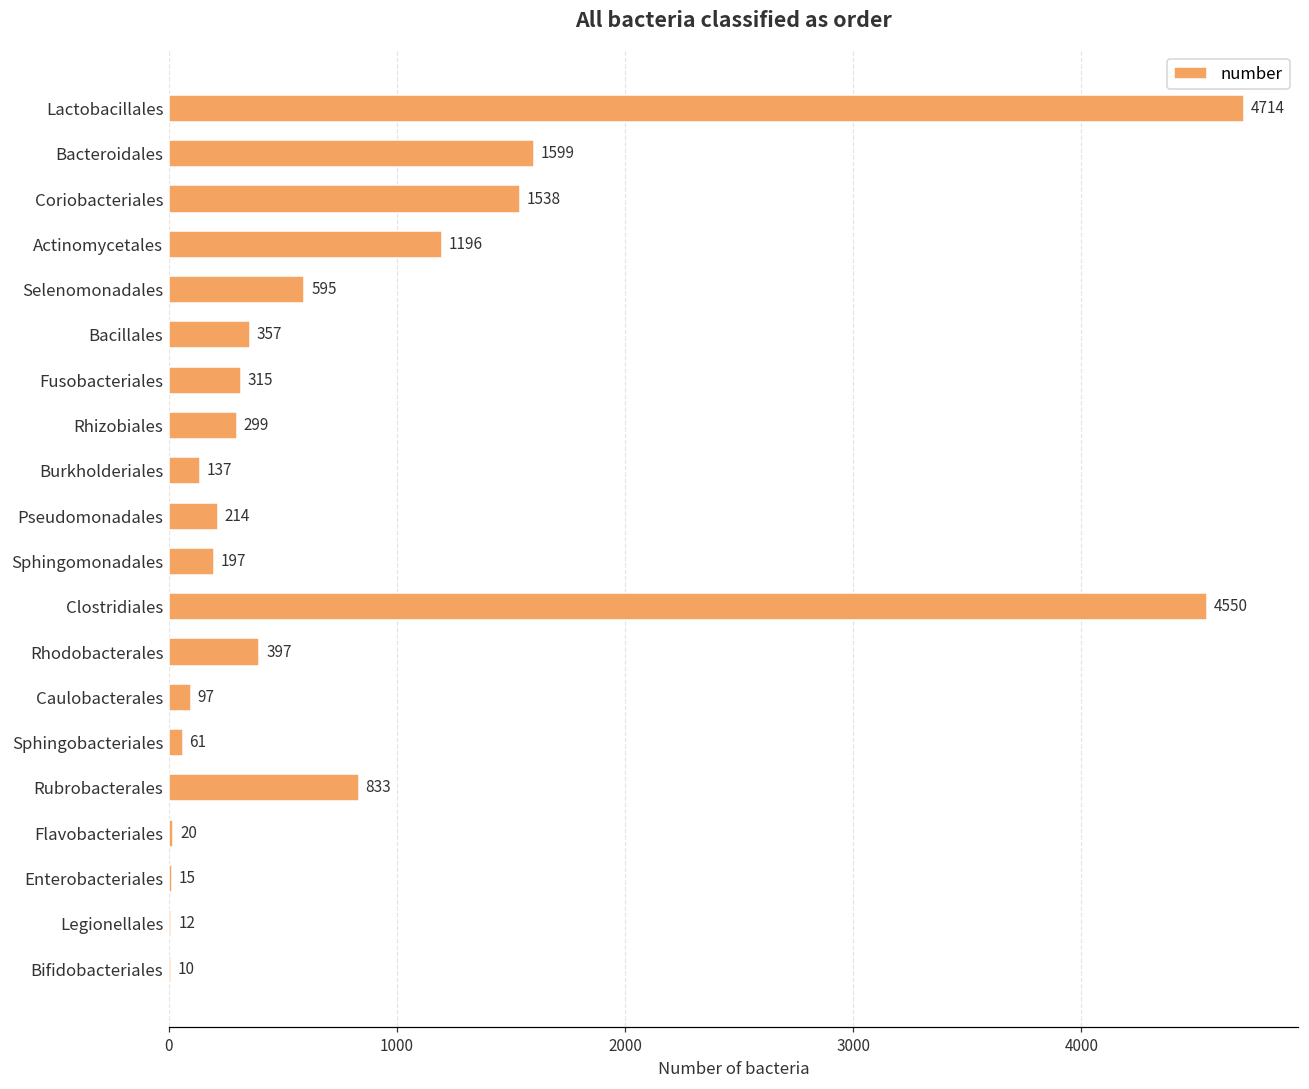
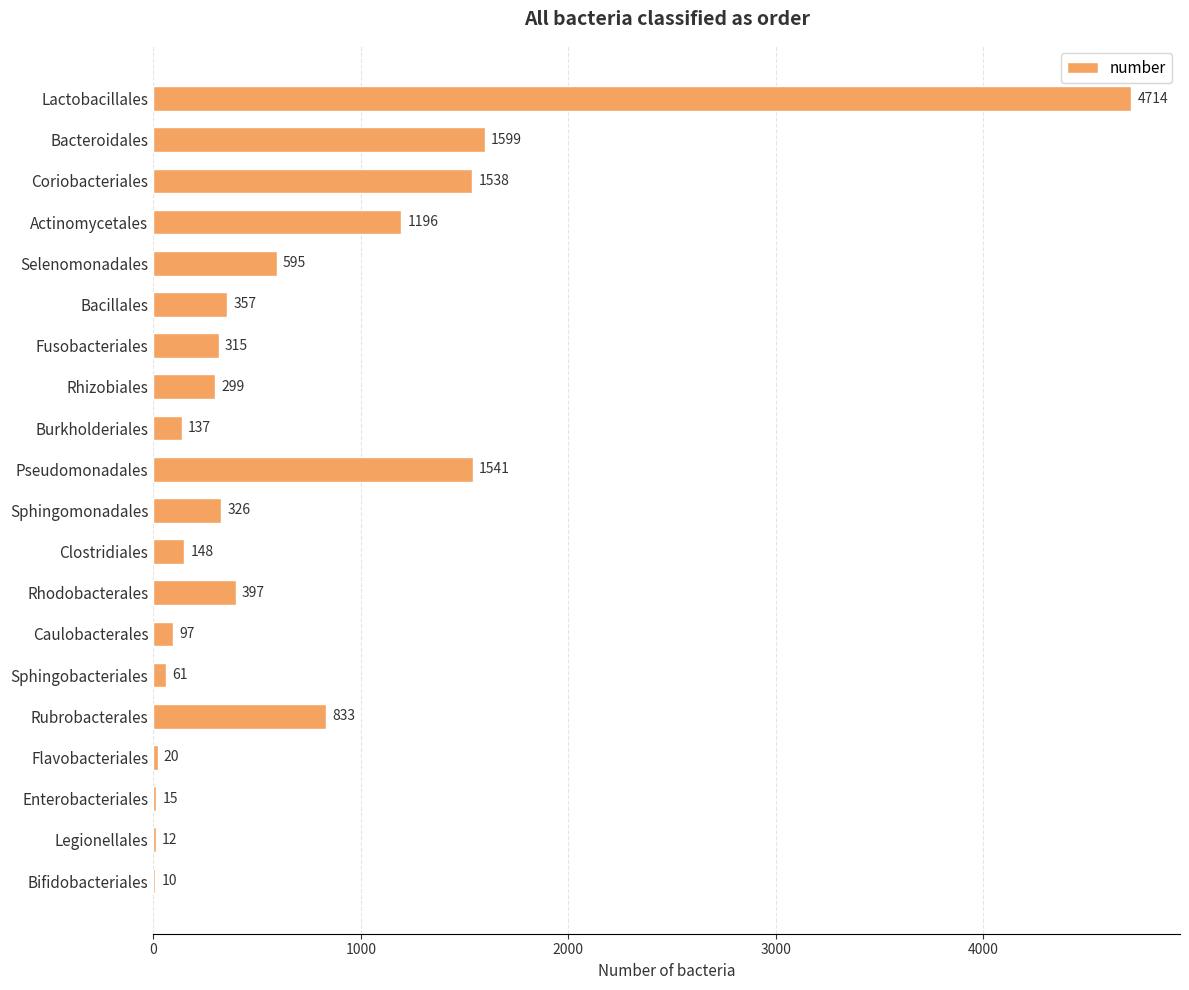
Pseudomonadales: 214 -> 1541
Sphingomonadales: 197 -> 326
Clostridiales: 4550 -> 148
